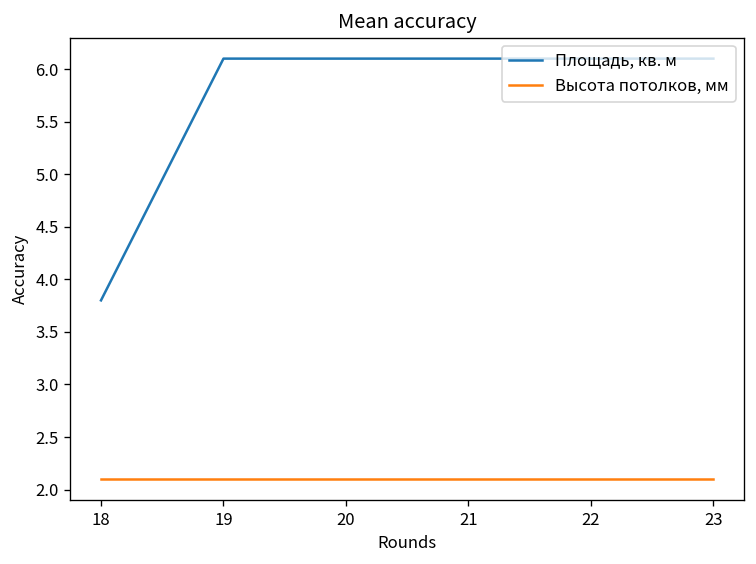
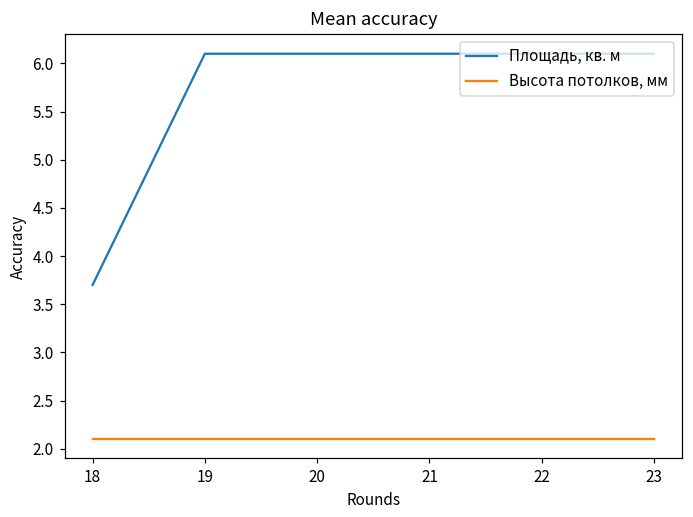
Площадь, кв. м, 18: 3.8 -> 3.7
